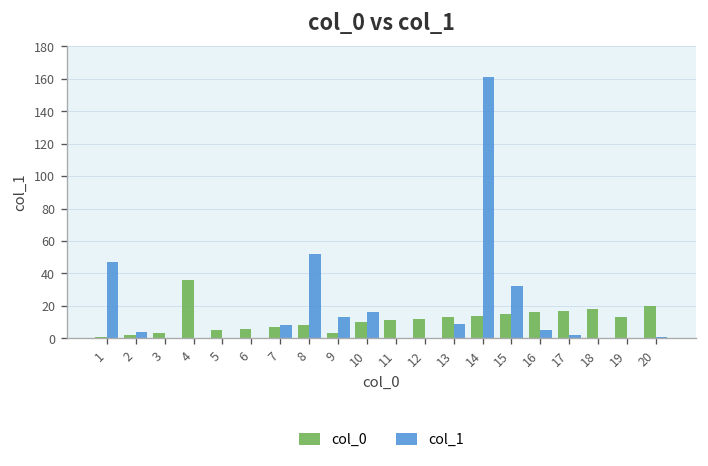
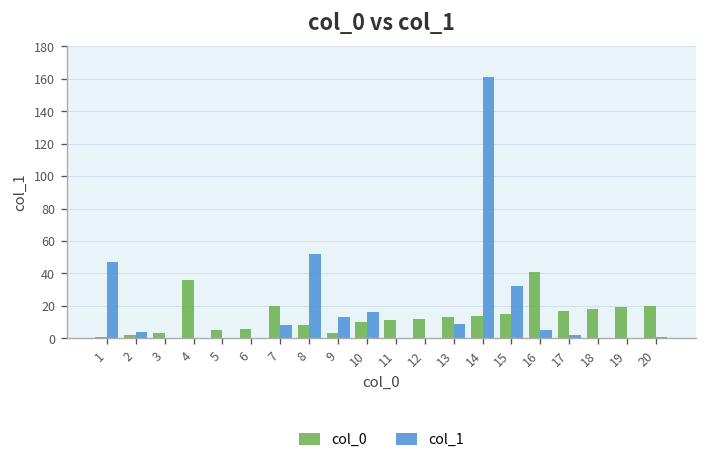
col_0, 7: 7 -> 20
col_0, 16: 16 -> 41
col_0, 19: 13 -> 19
